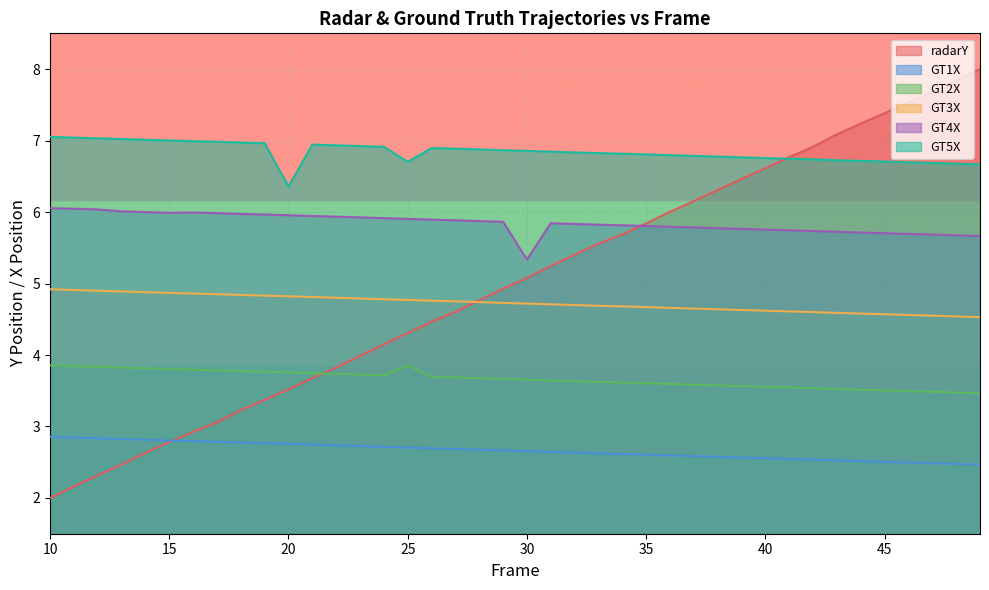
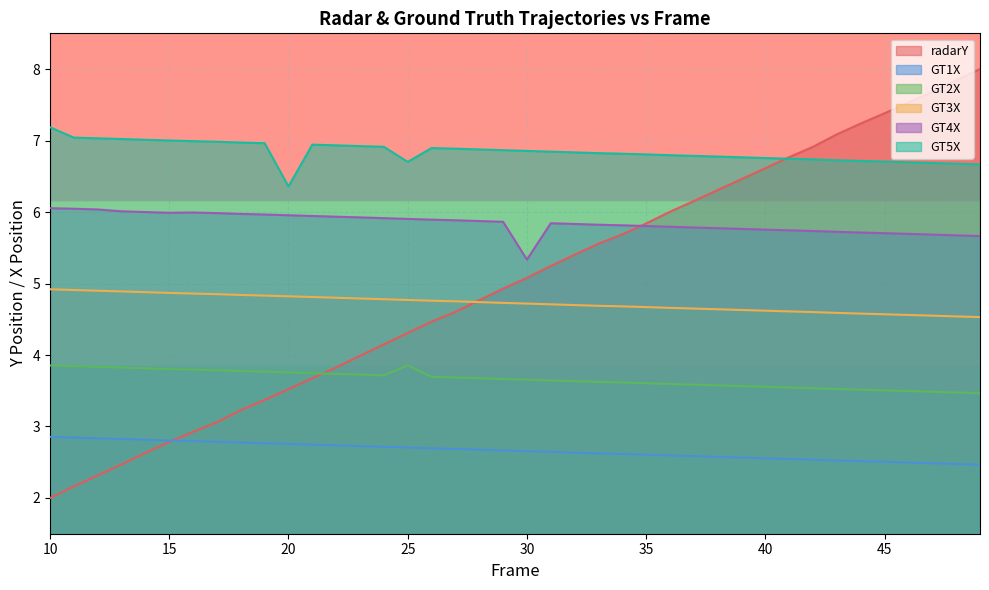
GT5X, 10: 7.1 -> 7.2
